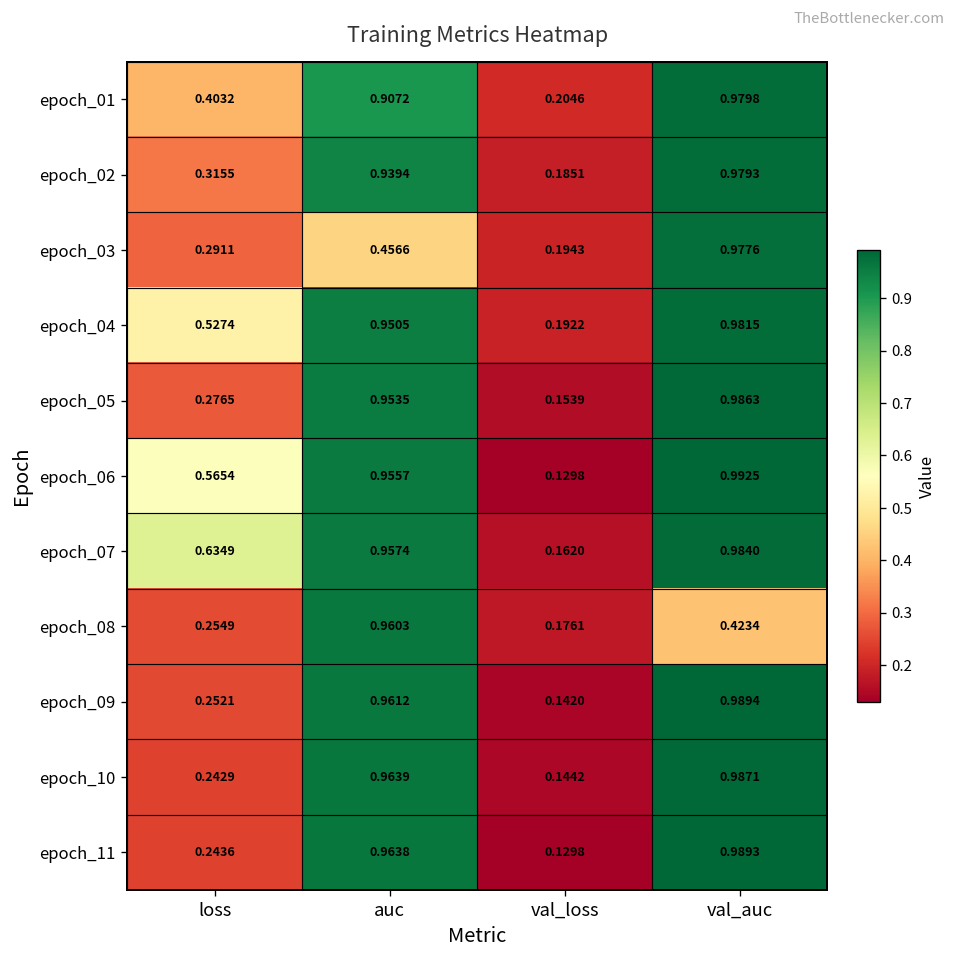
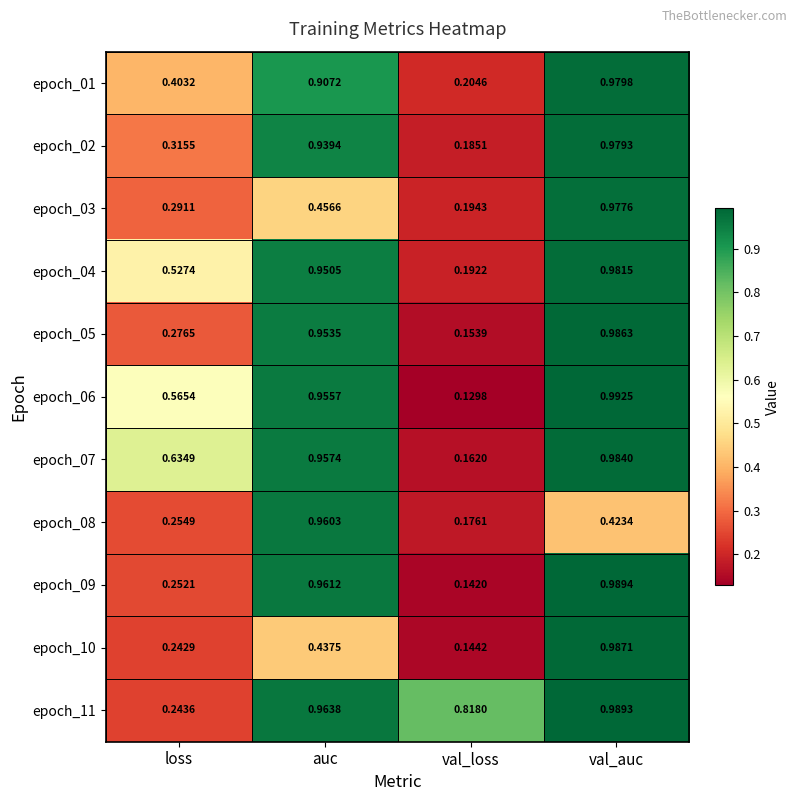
epoch_10, auc: 0.9639 -> 0.4375
epoch_11, val_loss: 0.1298 -> 0.8180
